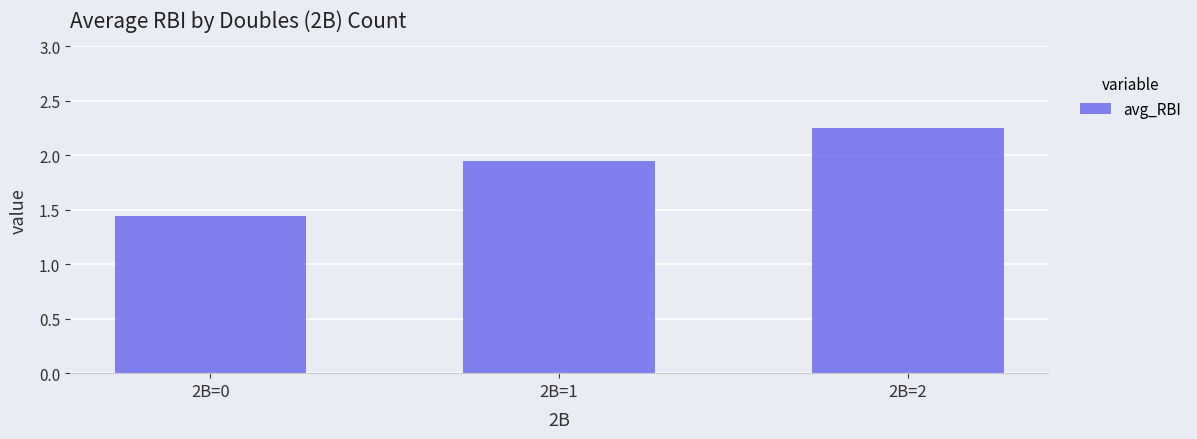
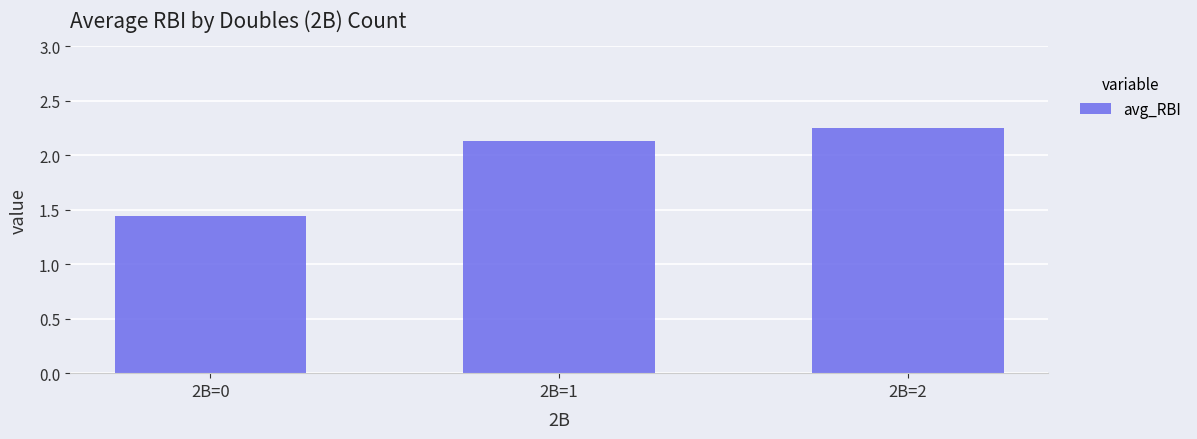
2B=1: 1.95 -> 2.13
